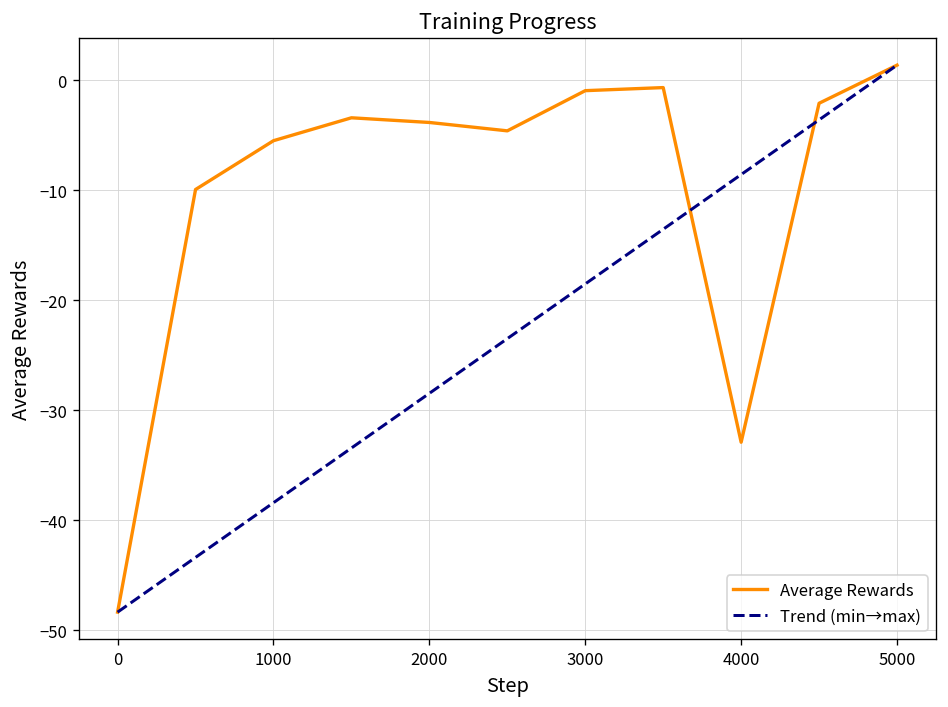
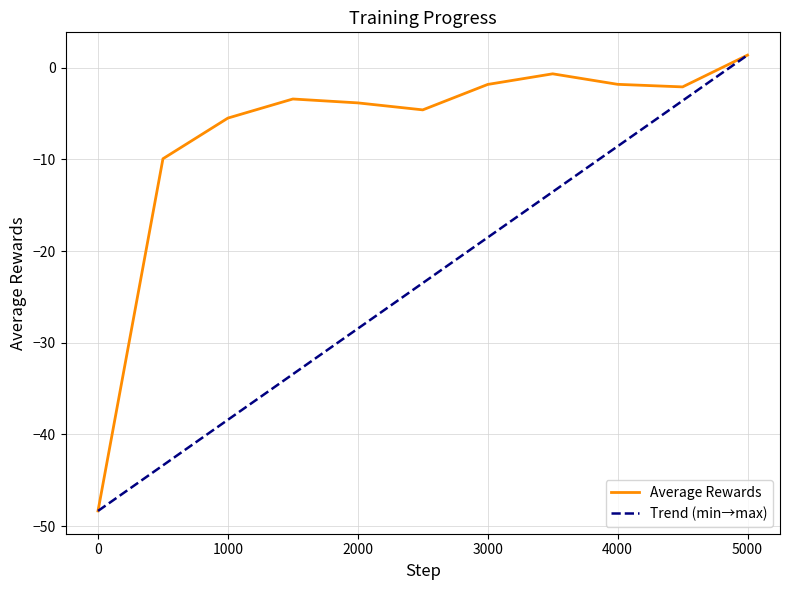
Average Rewards, 3000: -1 -> -2
Average Rewards, 4000: -33 -> -2
